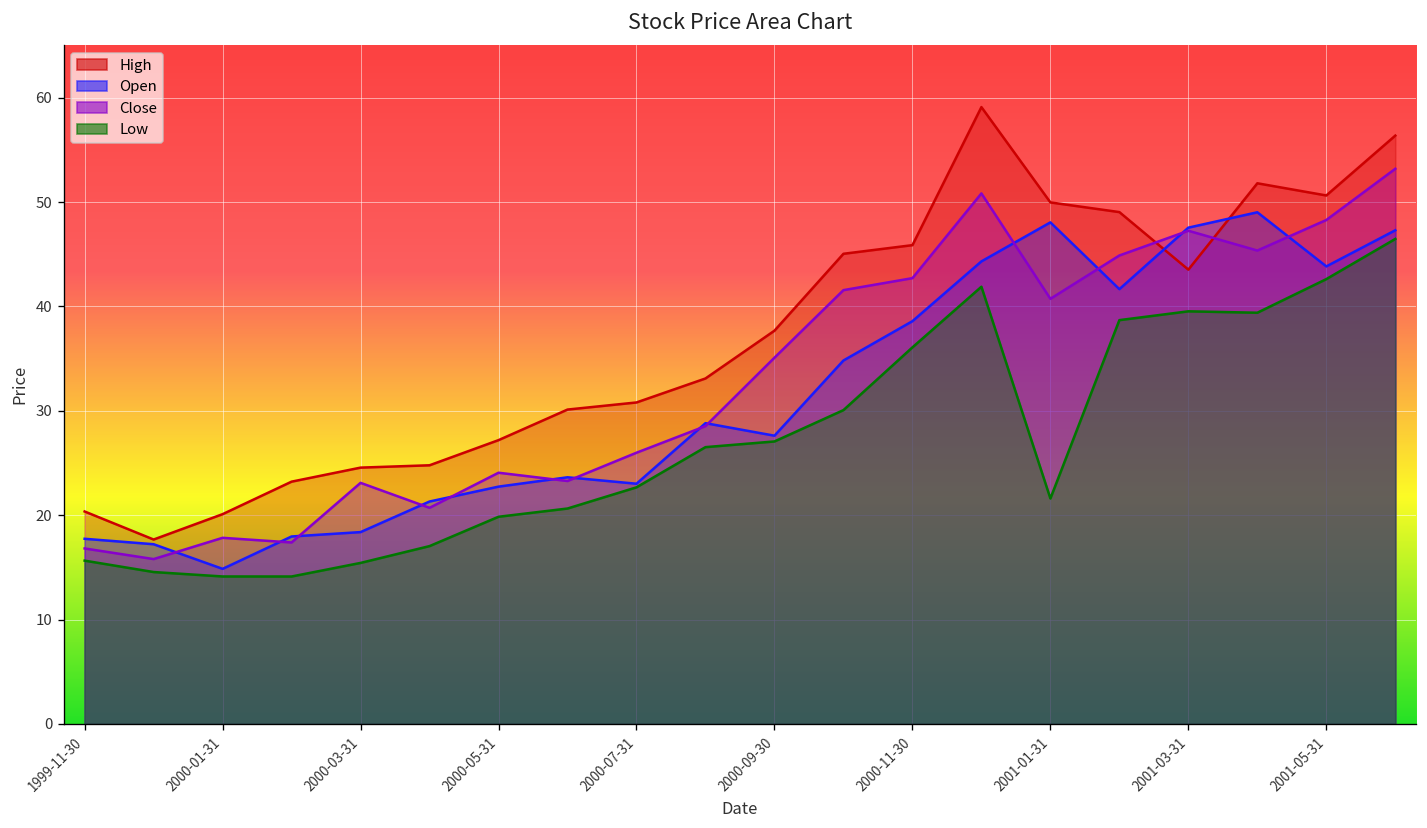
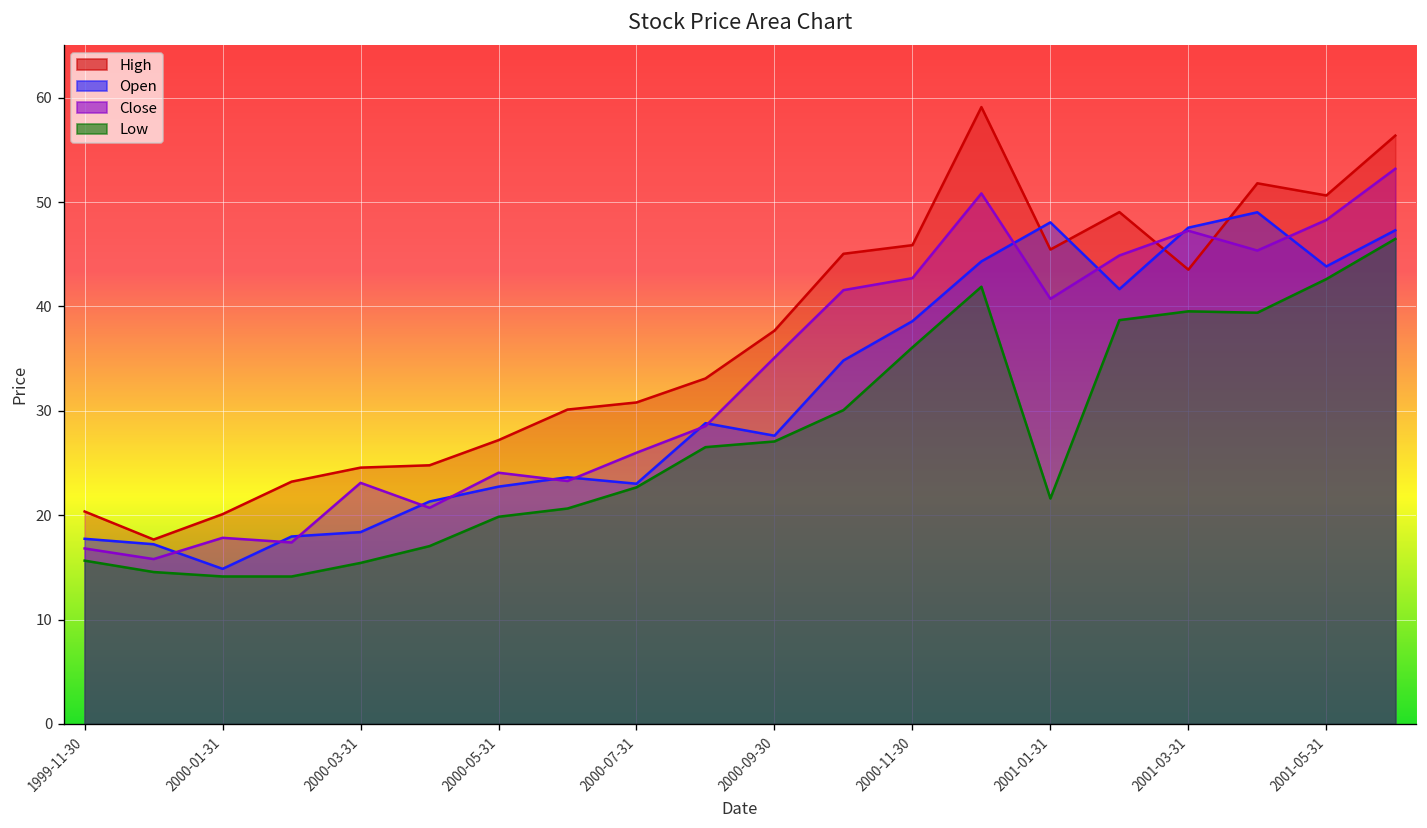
High, 2001-01-31: 50 -> 45
